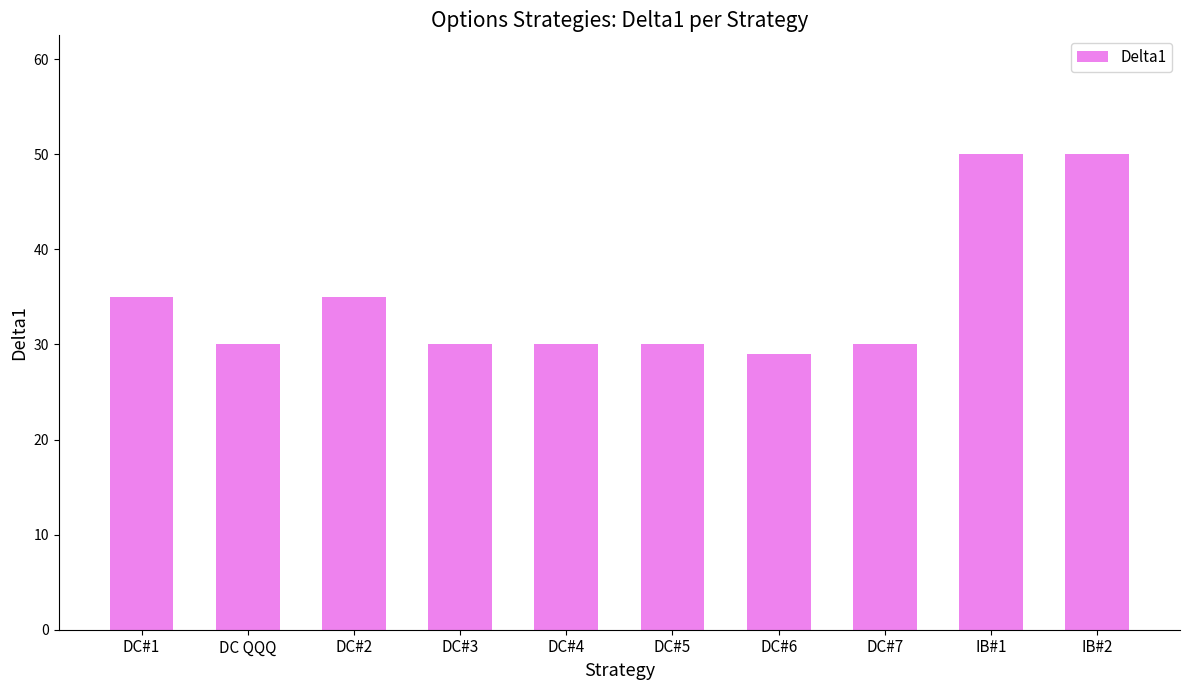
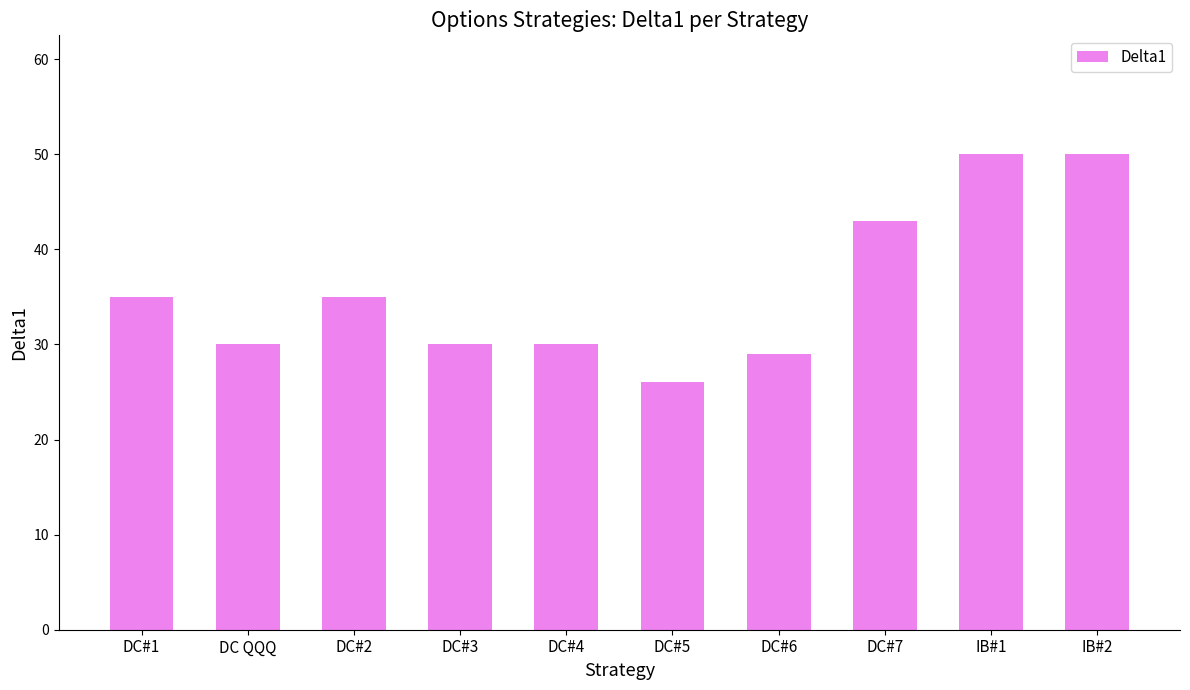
DC#5: 30 -> 26
DC#7: 30 -> 43
